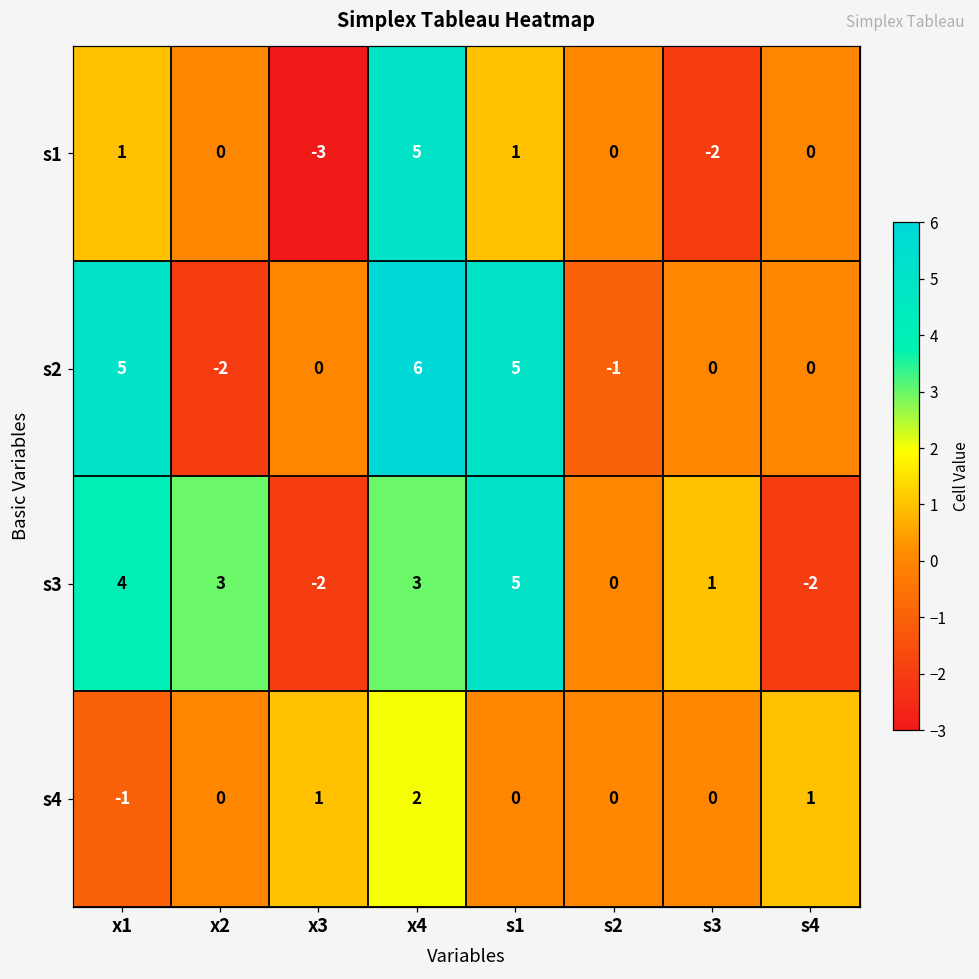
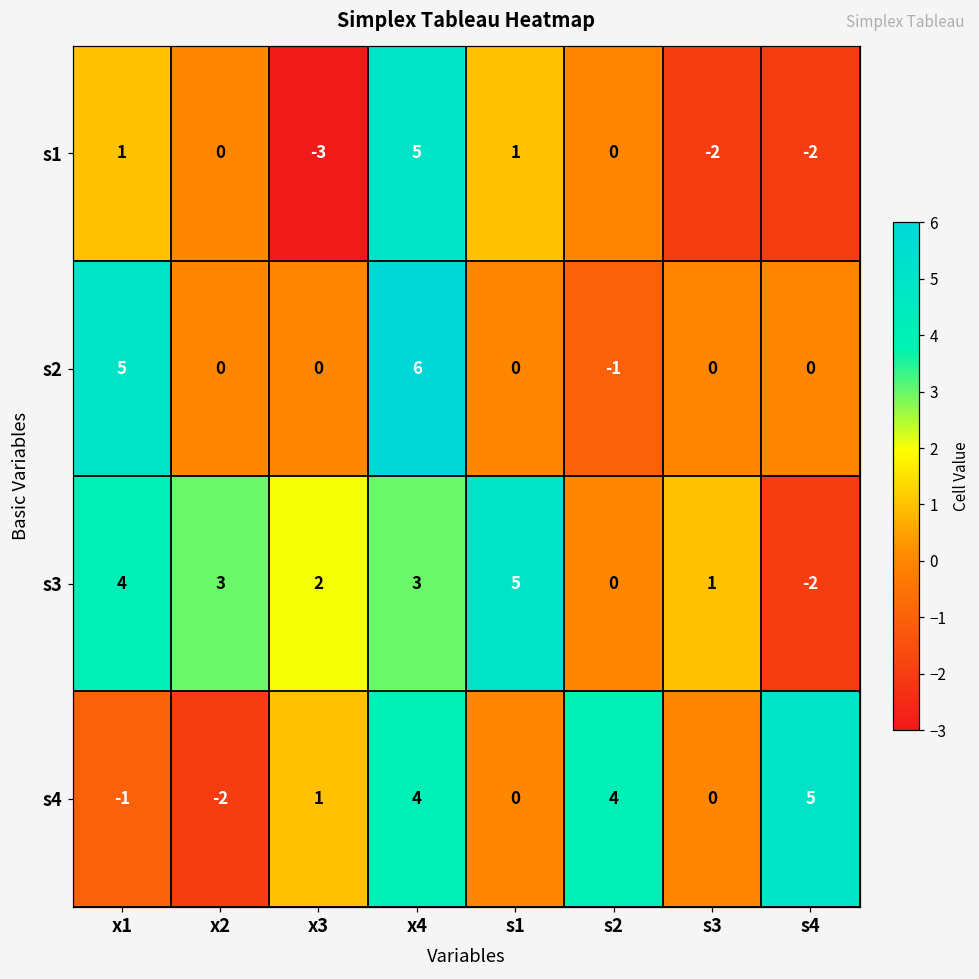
s1, s4: 0 -> -2
s2, x2: -2 -> 0
s2, s1: 5 -> 0
s3, x3: -2 -> 2
s4, x2: 0 -> -2
s4, x4: 2 -> 4
s4, s2: 0 -> 4
s4, s4: 1 -> 5
